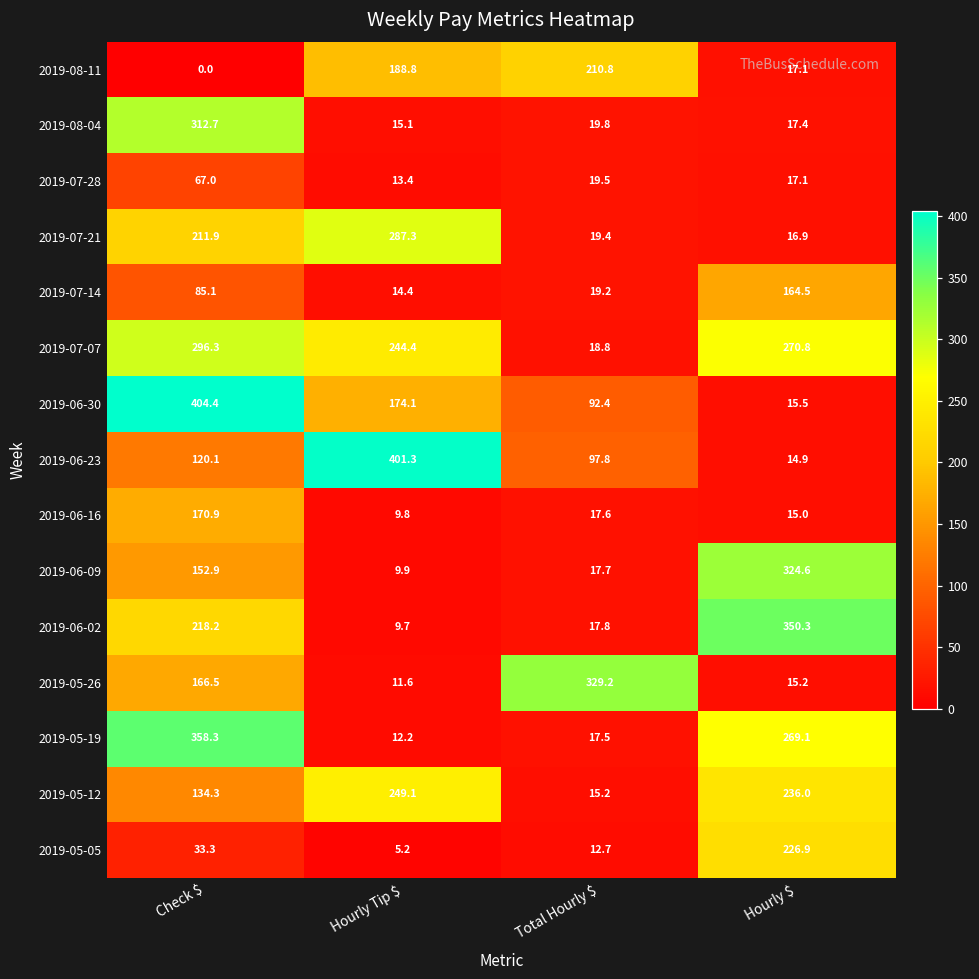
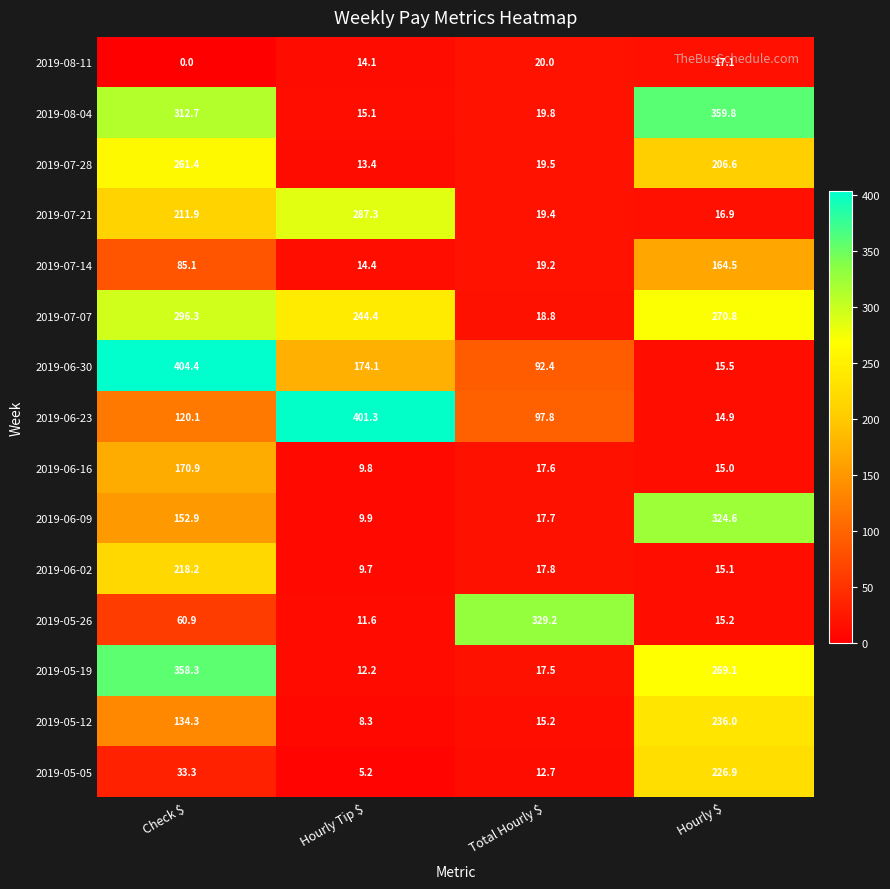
2019-08-11, Hourly Tip $: 188.8 -> 14.1
2019-08-11, Total Hourly $: 210.8 -> 20.0
2019-08-04, Hourly $: 17.4 -> 359.8
2019-07-28, Check $: 67.0 -> 261.4
2019-07-28, Hourly $: 17.1 -> 206.6
2019-06-02, Hourly $: 350.3 -> 15.1
2019-05-26, Check $: 166.5 -> 60.9
2019-05-12, Hourly Tip $: 249.1 -> 8.3
